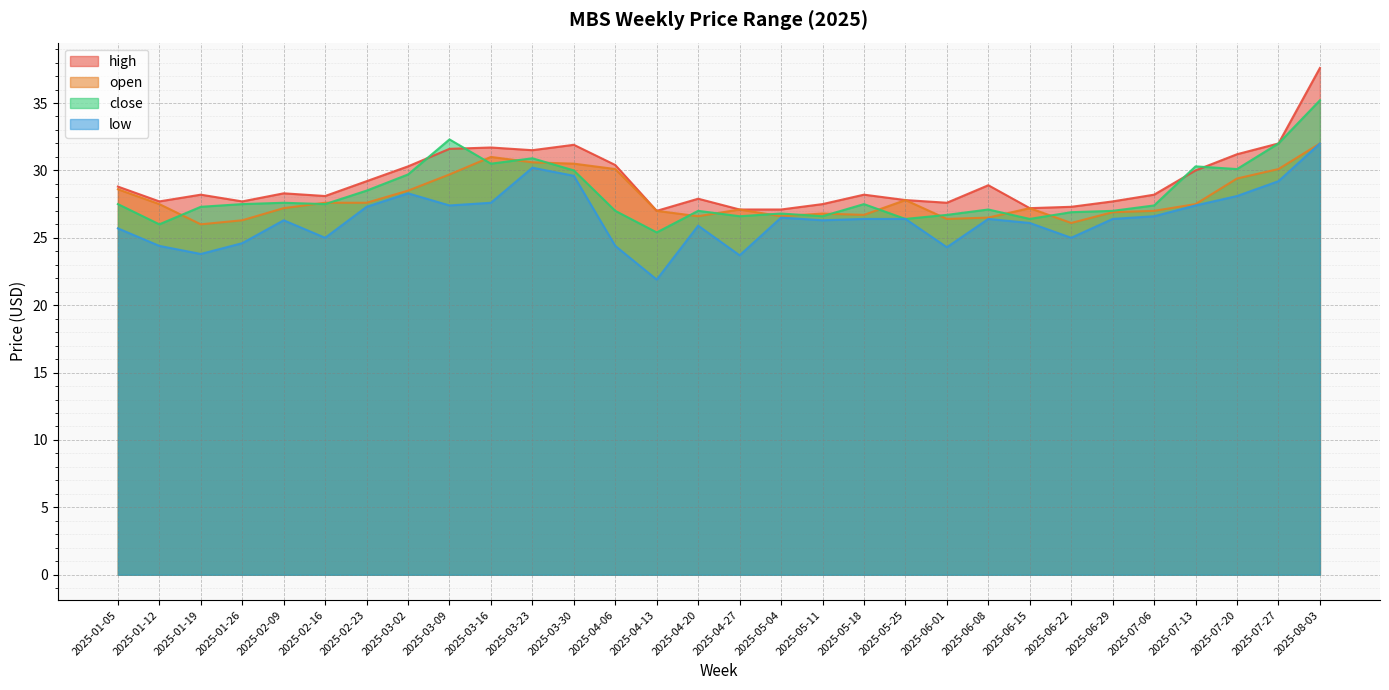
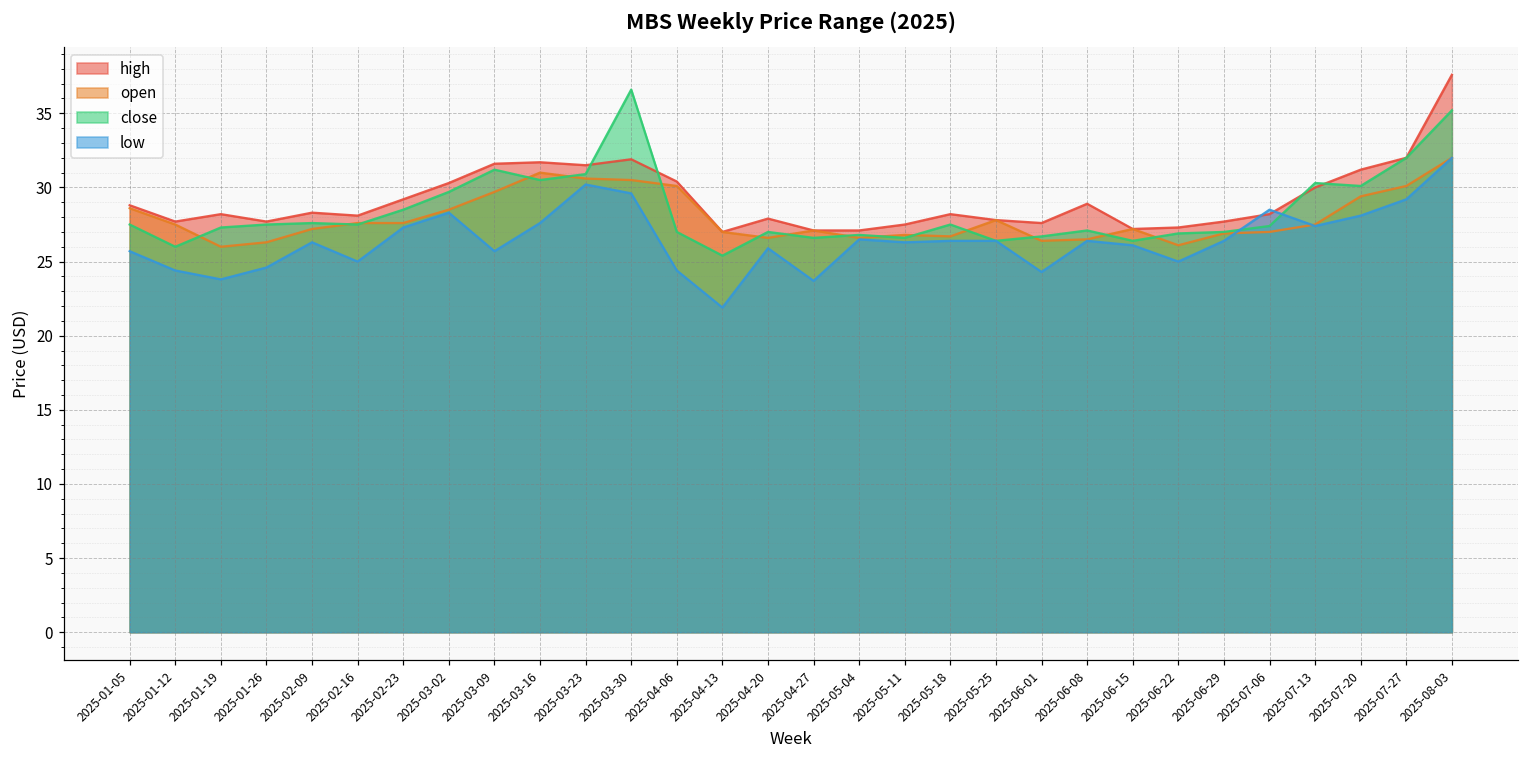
close, 2025-03-09: 32.3 -> 31.2
low, 2025-03-09: 27.4 -> 25.7
close, 2025-03-30: 30.0 -> 36.6
low, 2025-07-06: 26.6 -> 28.5
